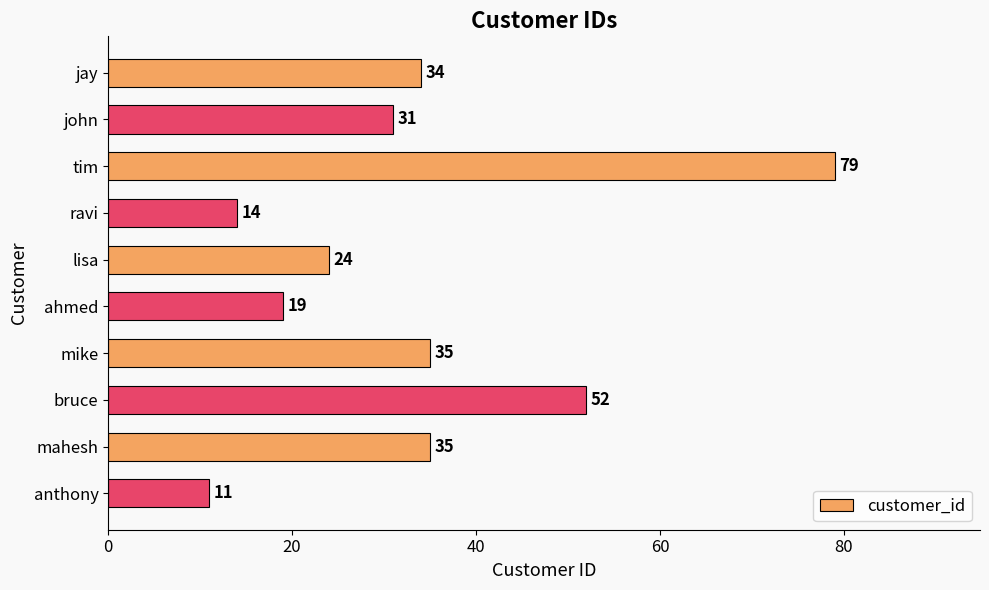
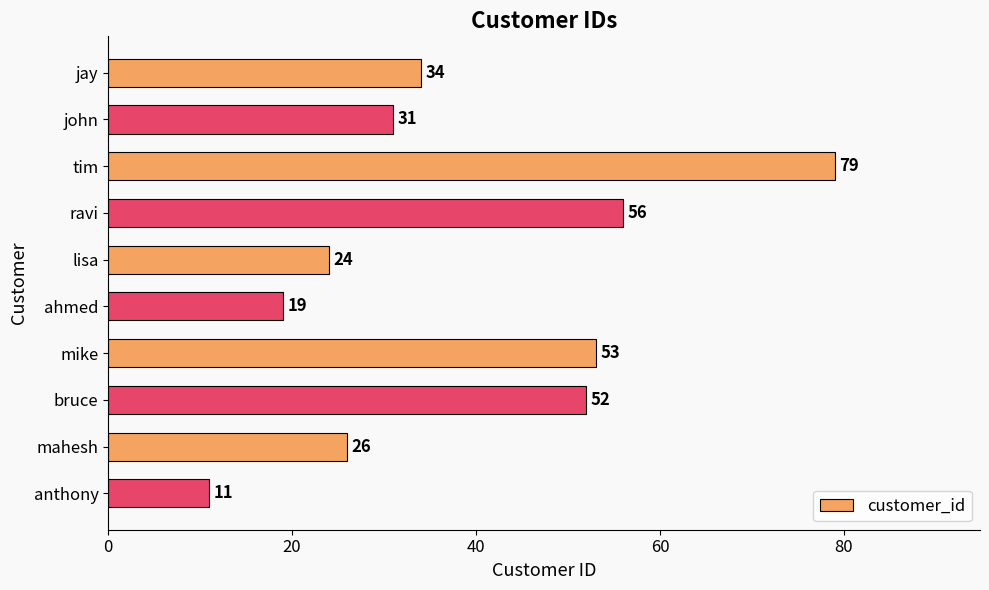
ravi: 14 -> 56
mike: 35 -> 53
mahesh: 35 -> 26
